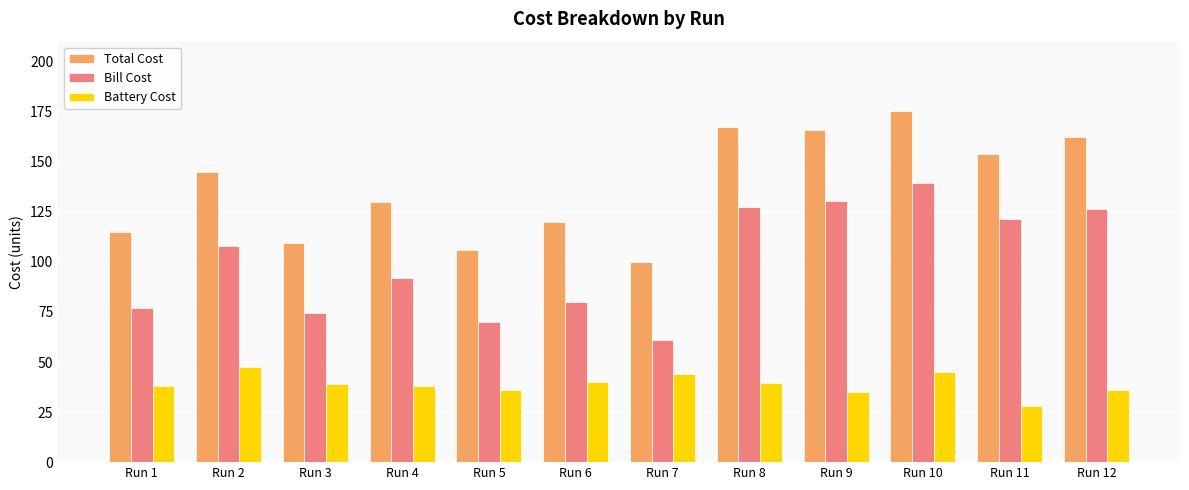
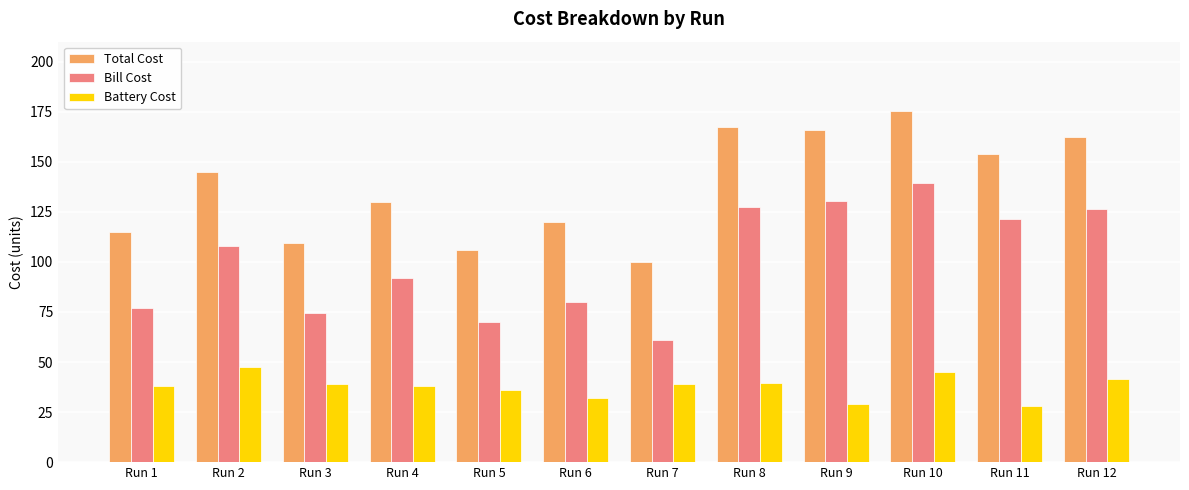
Battery Cost, Run 6: 40 -> 32
Battery Cost, Run 7: 44 -> 39
Battery Cost, Run 9: 35 -> 29
Battery Cost, Run 12: 36 -> 41
